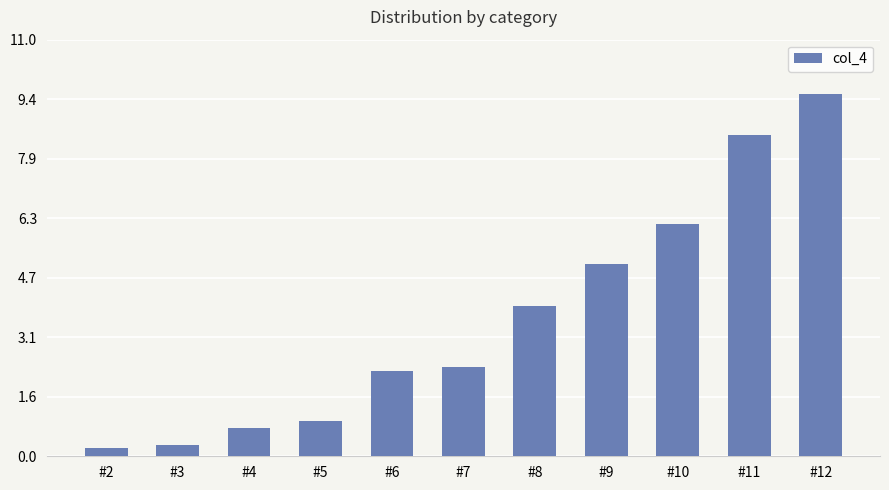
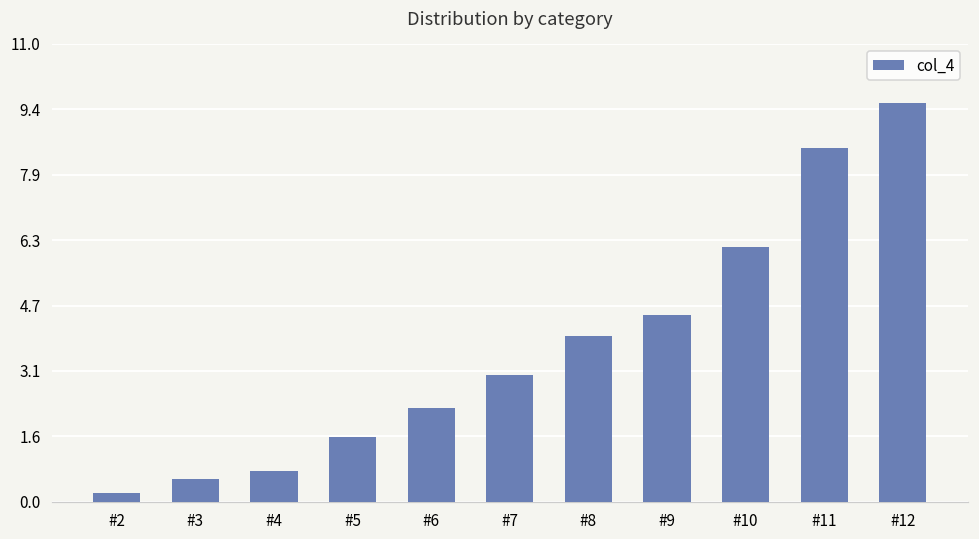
#3: 0.3 -> 0.6
#5: 0.9 -> 1.6
#7: 2.4 -> 3.0
#9: 5.1 -> 4.5
